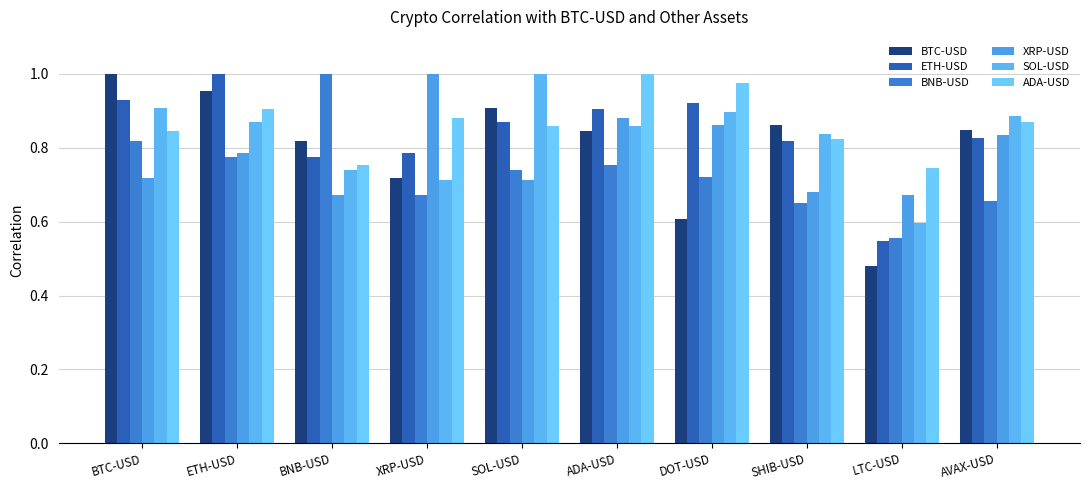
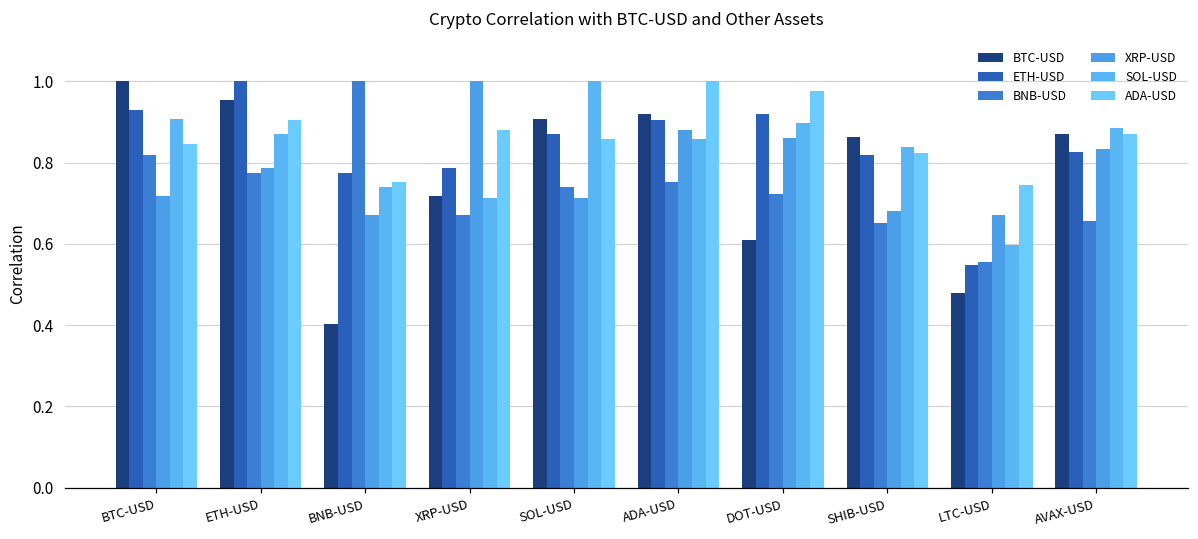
BTC-USD, BNB-USD: 0.82 -> 0.40
BTC-USD, ADA-USD: 0.85 -> 0.92
BTC-USD, AVAX-USD: 0.85 -> 0.87
